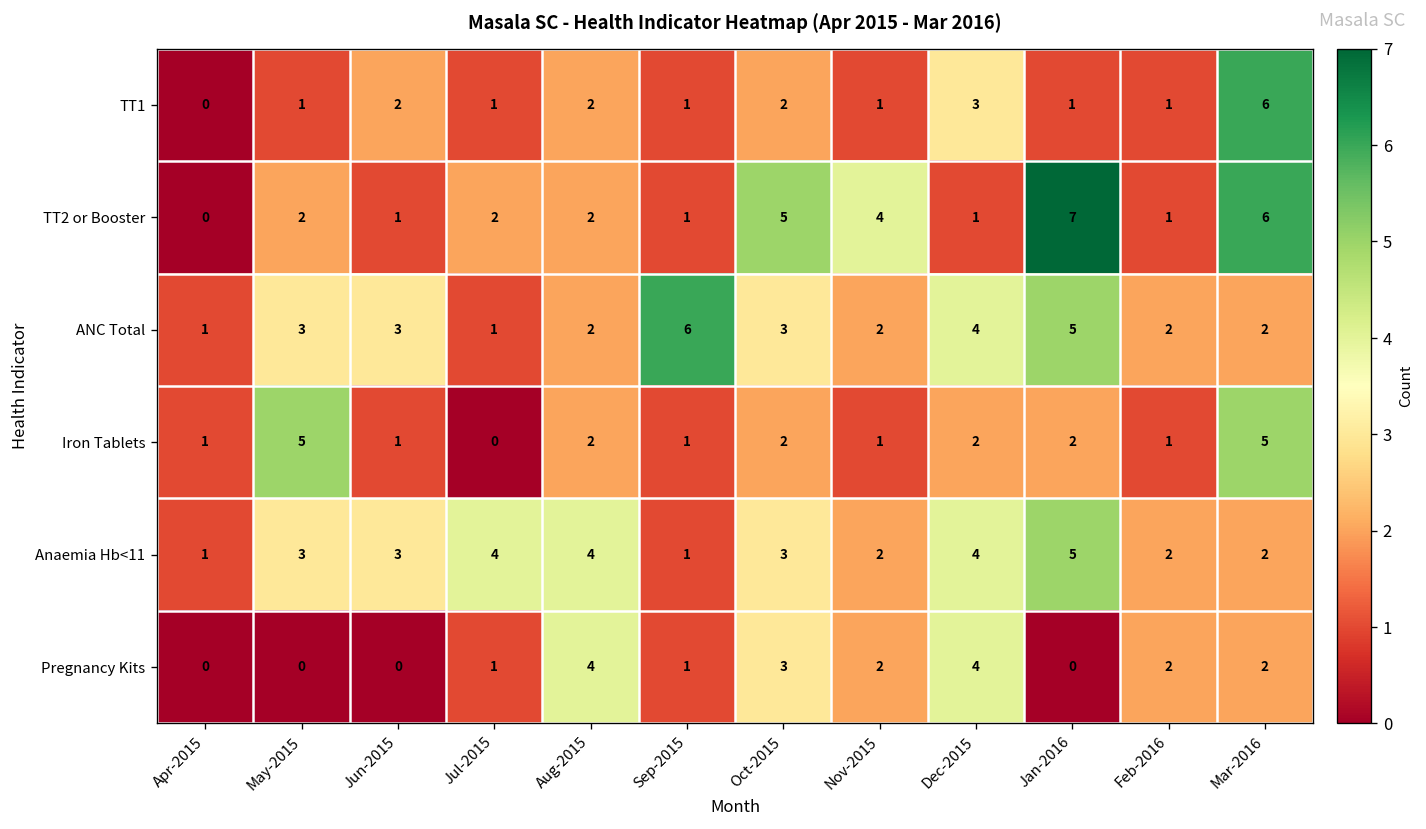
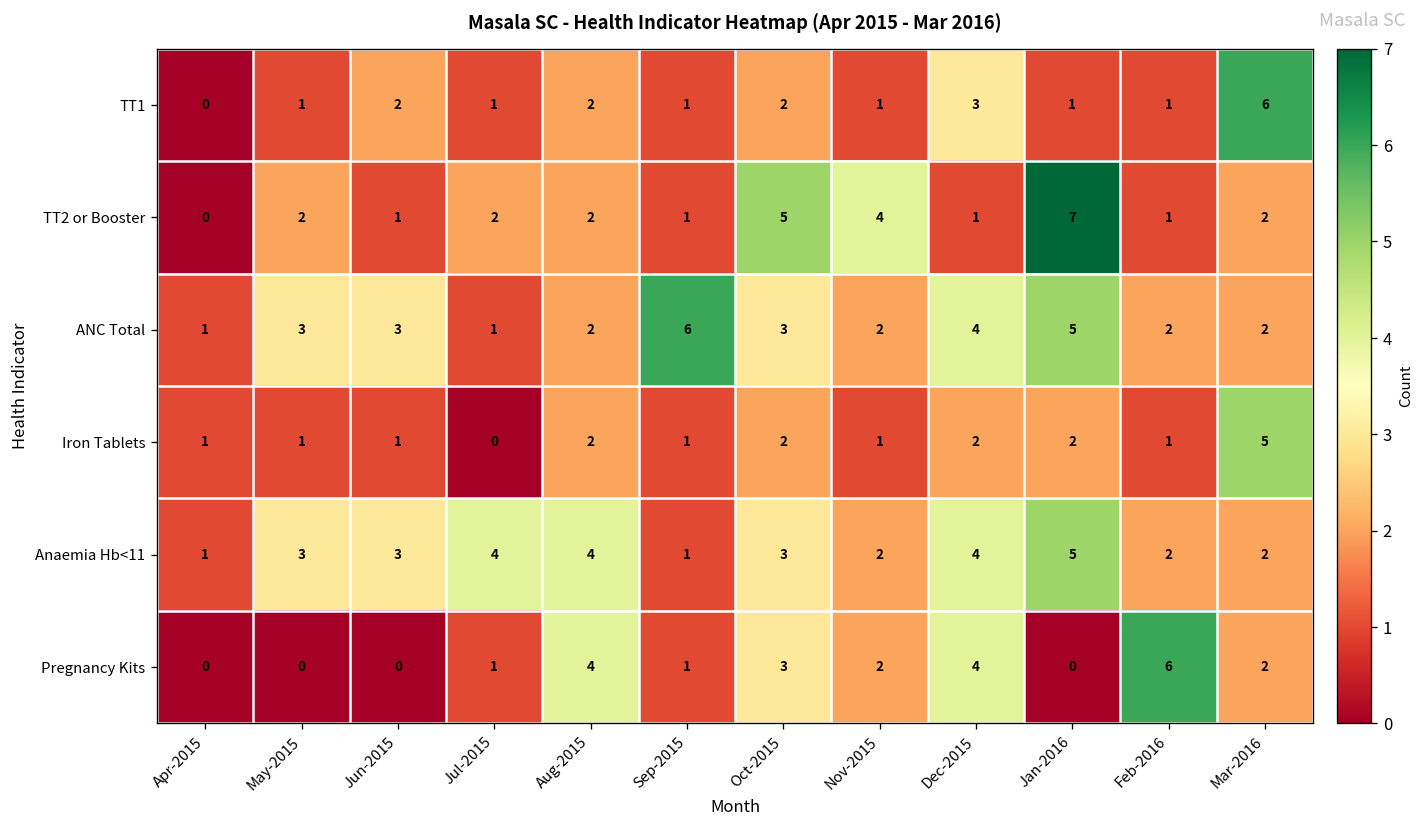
TT2 or Booster, Mar-2016: 6 -> 2
Iron Tablets, May-2015: 5 -> 1
Pregnancy Kits, Feb-2016: 2 -> 6
